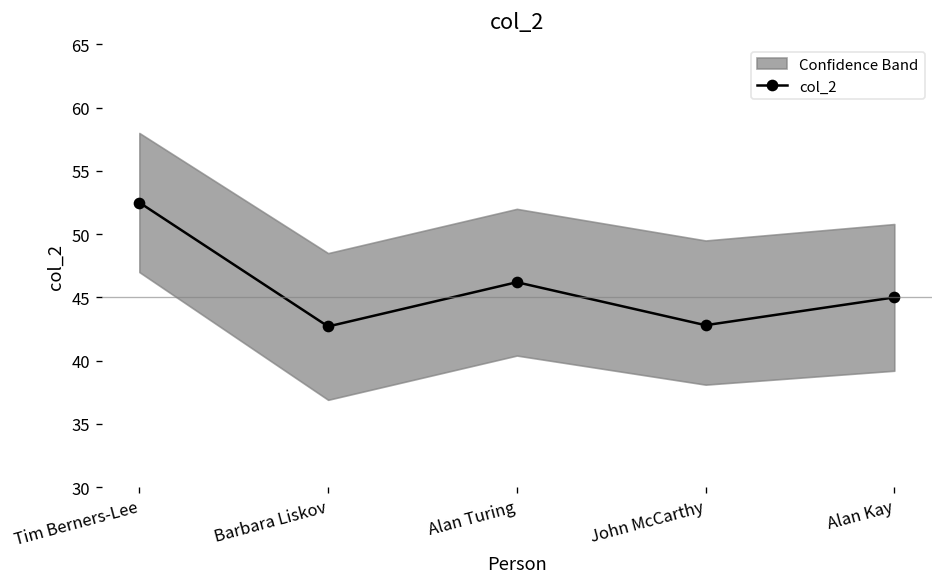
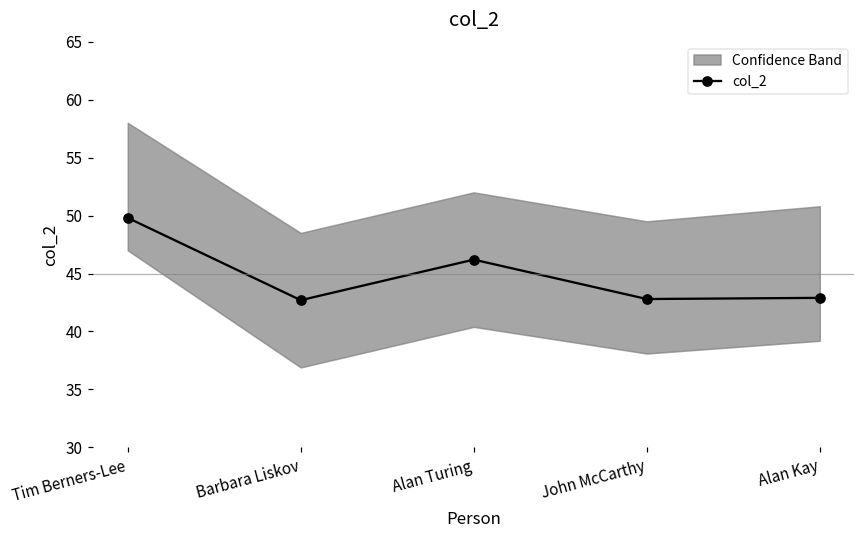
col_2, Tim Berners-Lee: 52.5 -> 49.8
col_2, Alan Kay: 45.0 -> 42.9
